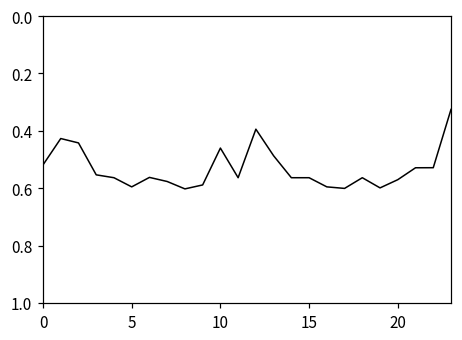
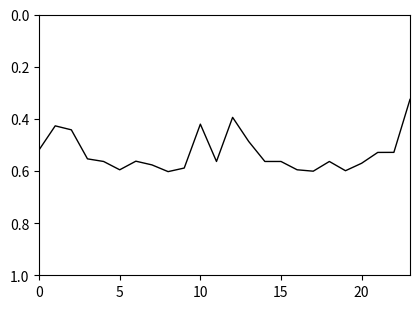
10: 0.46 -> 0.42
